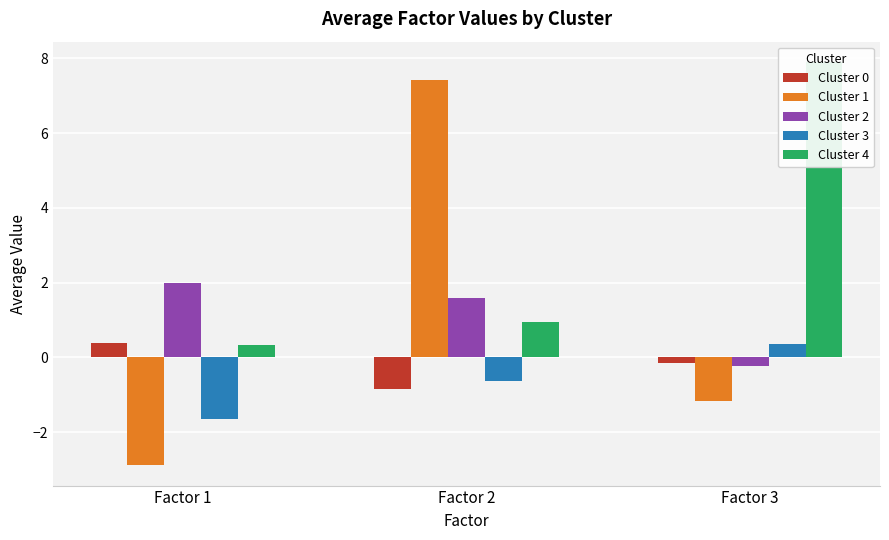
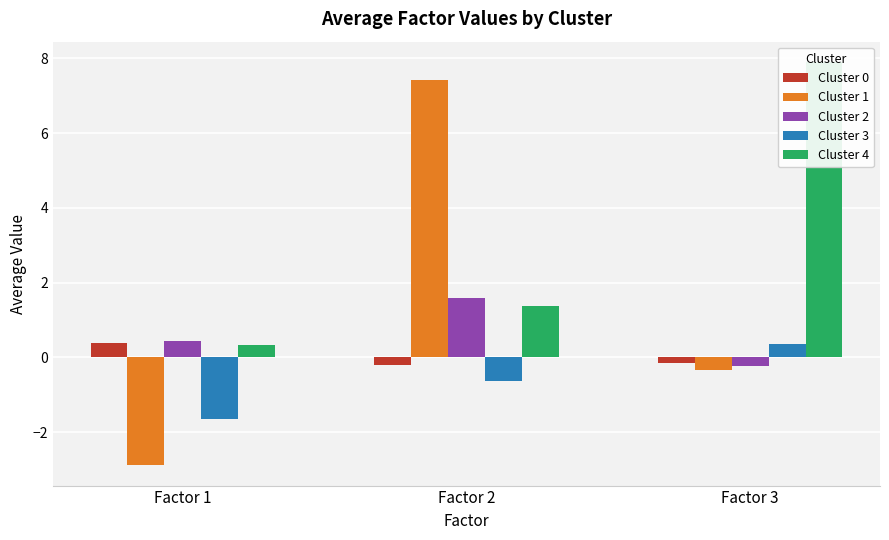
Cluster 2, Factor 1: 2.0 -> 0.4
Cluster 0, Factor 2: -0.8 -> -0.2
Cluster 4, Factor 2: 1.0 -> 1.4
Cluster 1, Factor 3: -1.2 -> -0.3
